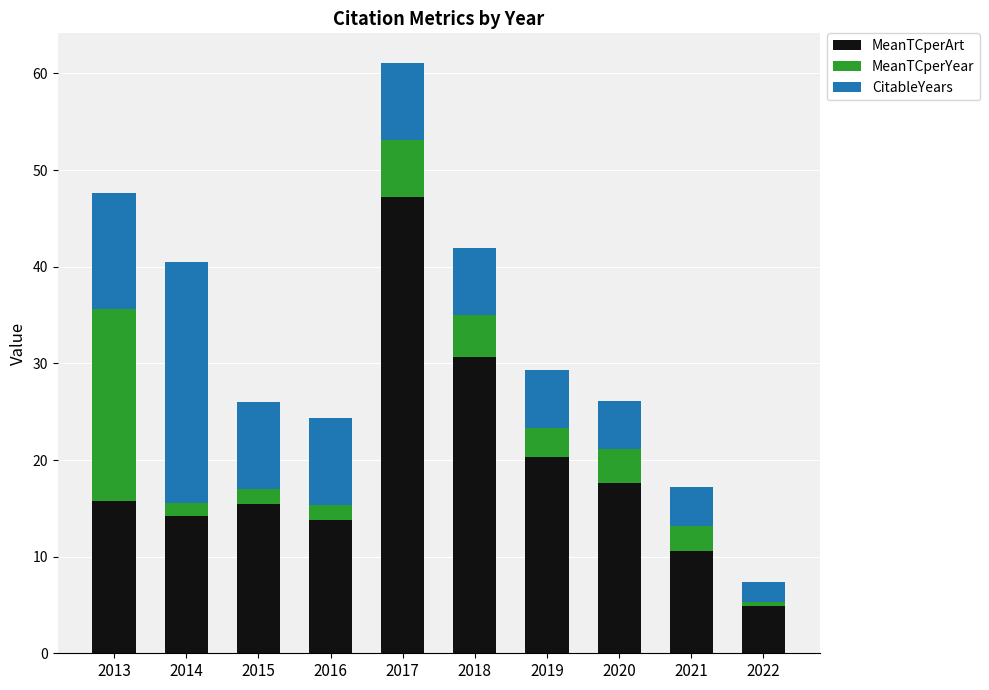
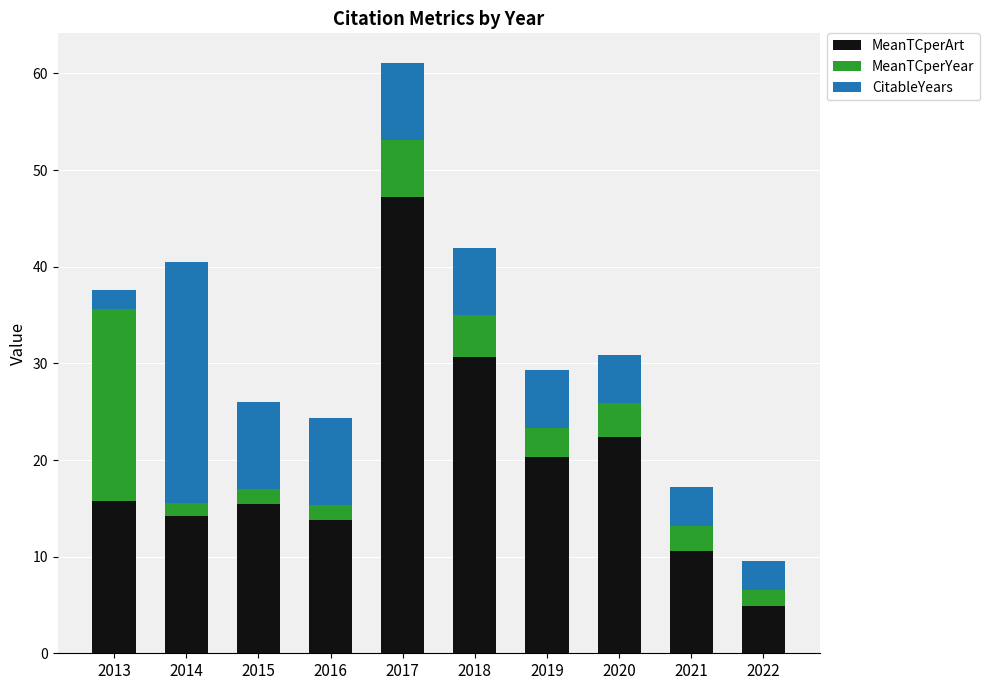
CitableYears, 2013: 12 -> 2
MeanTCperArt, 2020: 18 -> 22
MeanTCperYear, 2022: 0 -> 2
CitableYears, 2022: 2 -> 3
